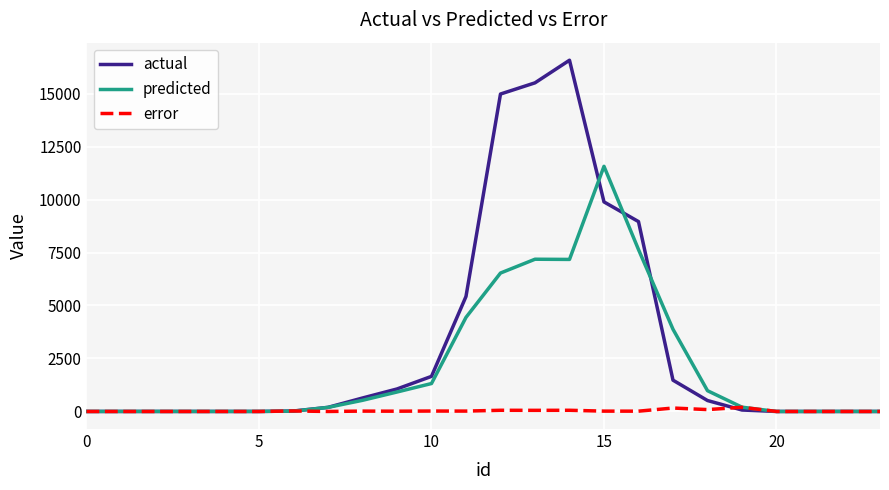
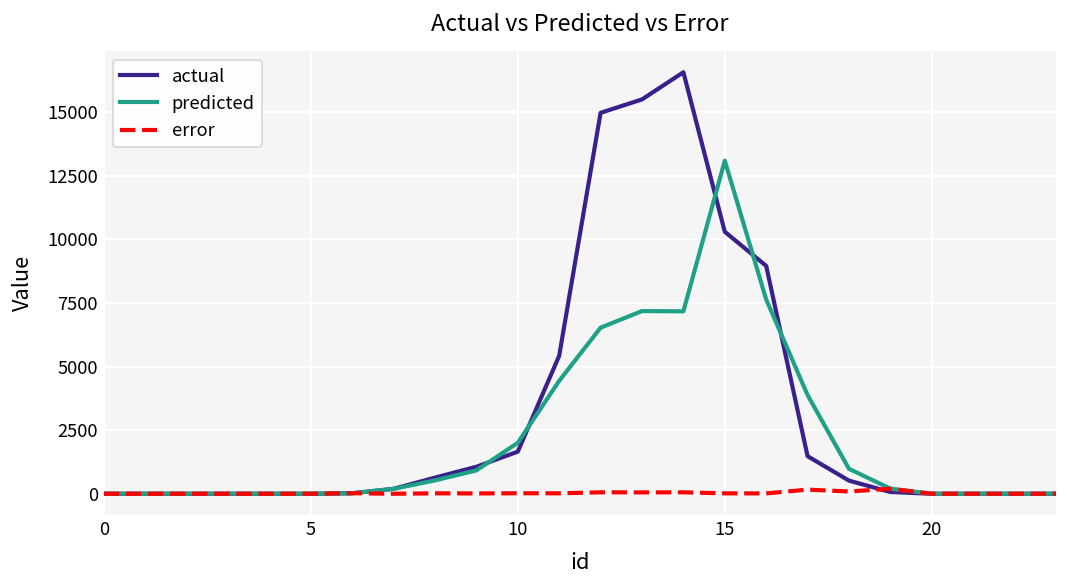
predicted, 10: 1300 -> 2000
actual, 15: 9900 -> 10300
predicted, 15: 11600 -> 13100
